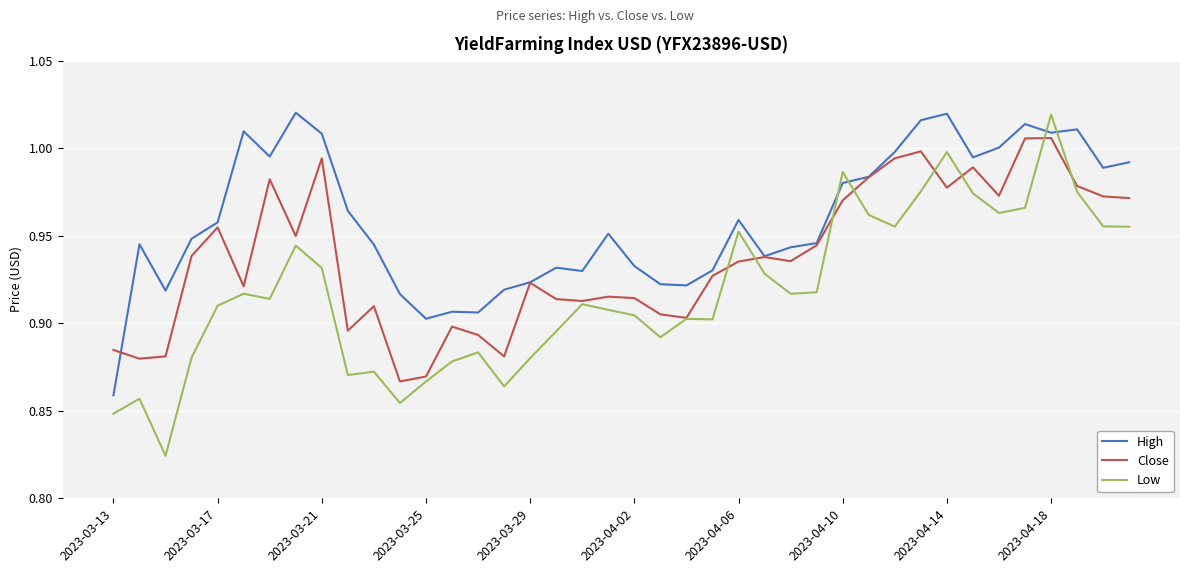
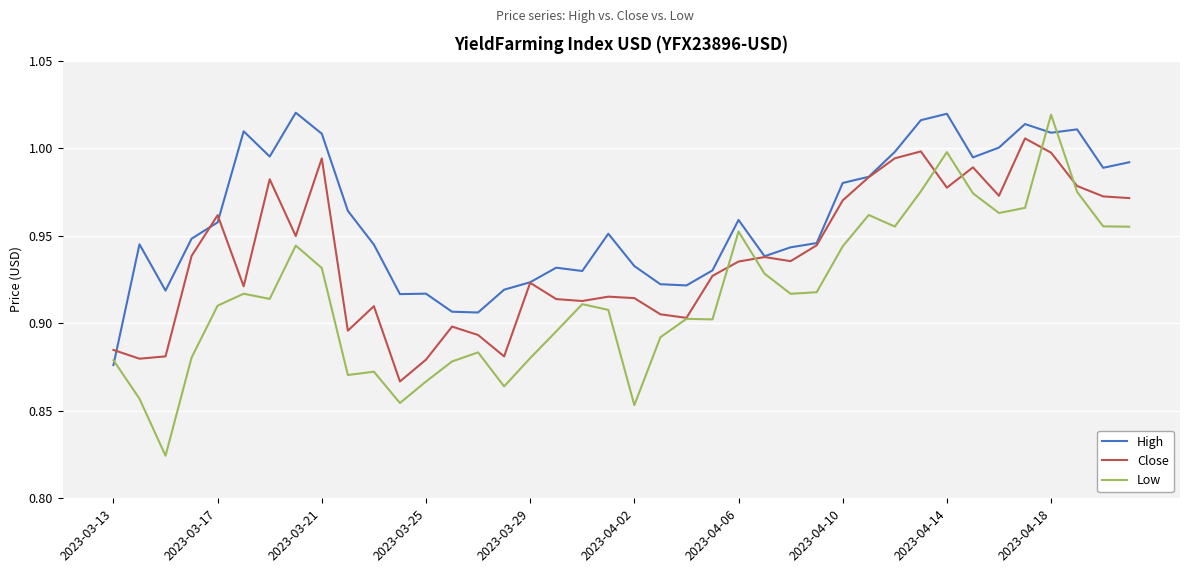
High, 2023-03-13: 0.859 -> 0.876
Low, 2023-03-13: 0.848 -> 0.879
Close, 2023-03-17: 0.955 -> 0.962
High, 2023-03-25: 0.903 -> 0.917
Close, 2023-03-25: 0.870 -> 0.879
Low, 2023-04-02: 0.905 -> 0.853
Low, 2023-04-10: 0.986 -> 0.944
Close, 2023-04-18: 1.006 -> 0.997
